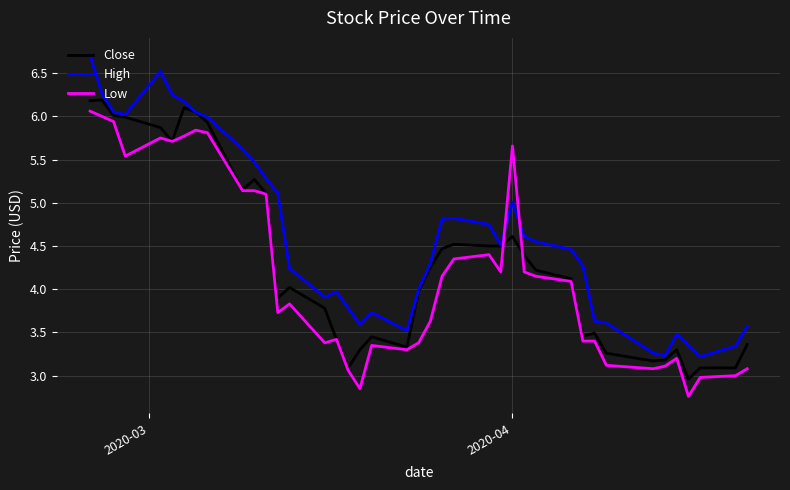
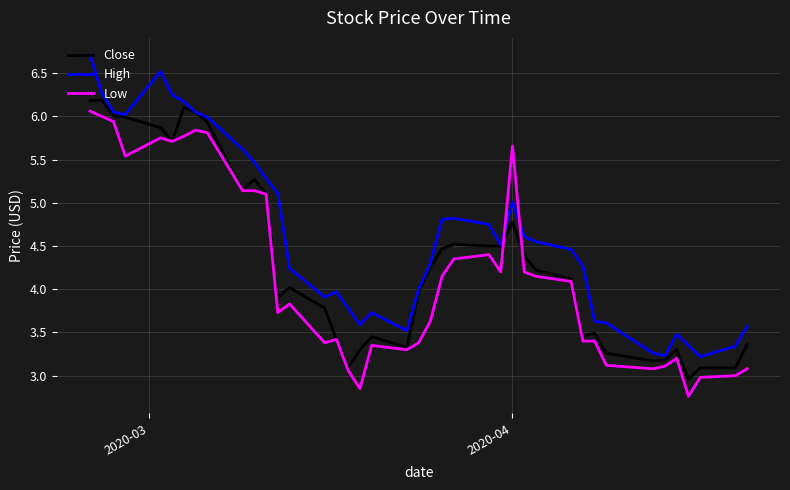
Close, 2020-04: 4.6 -> 4.8
